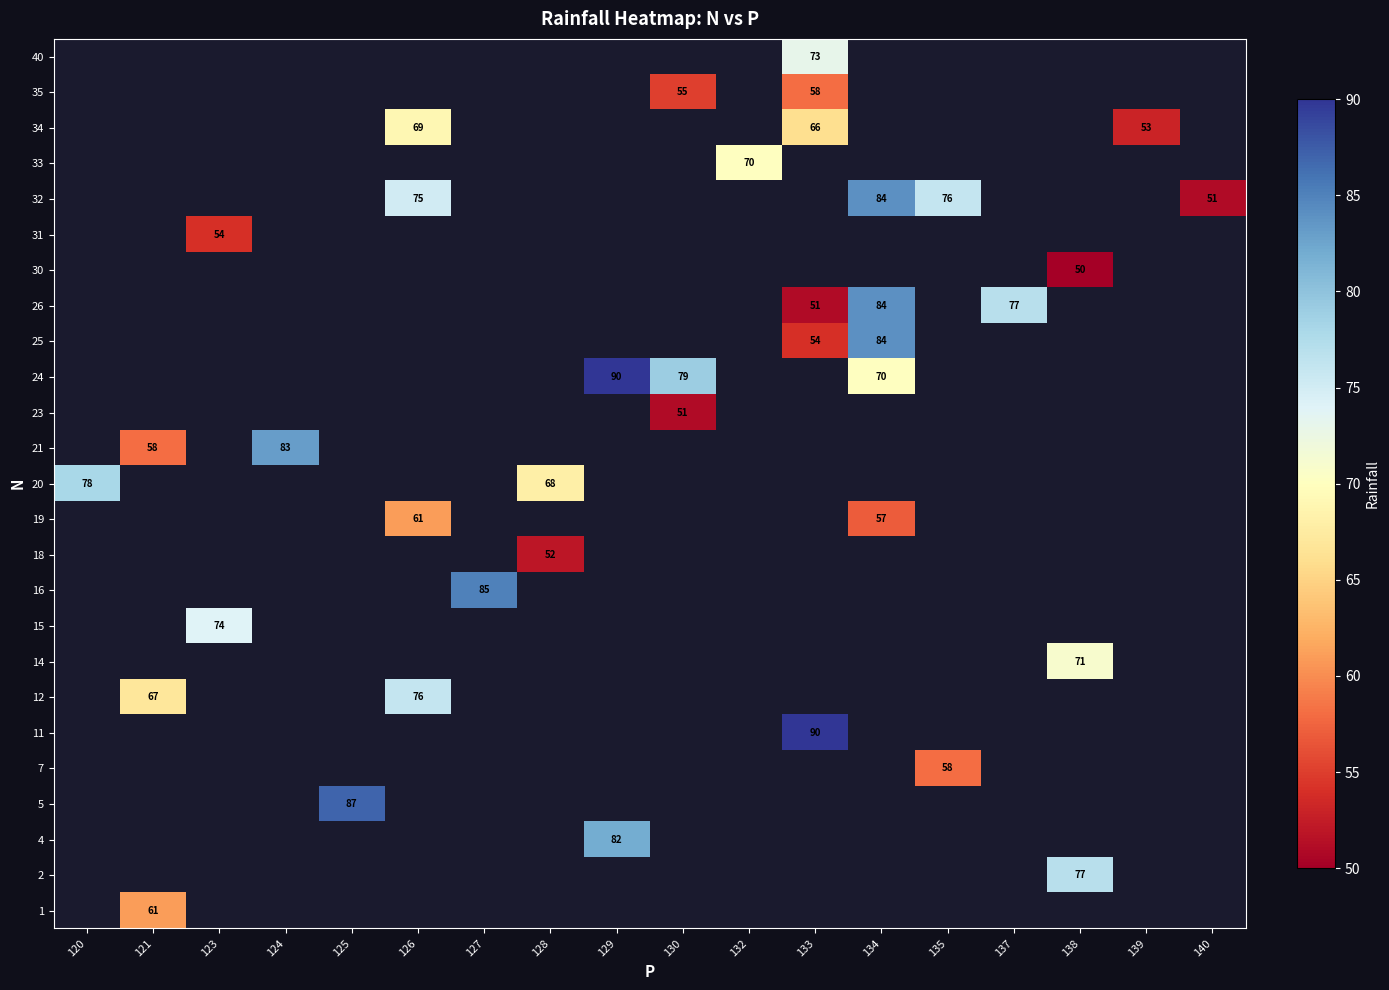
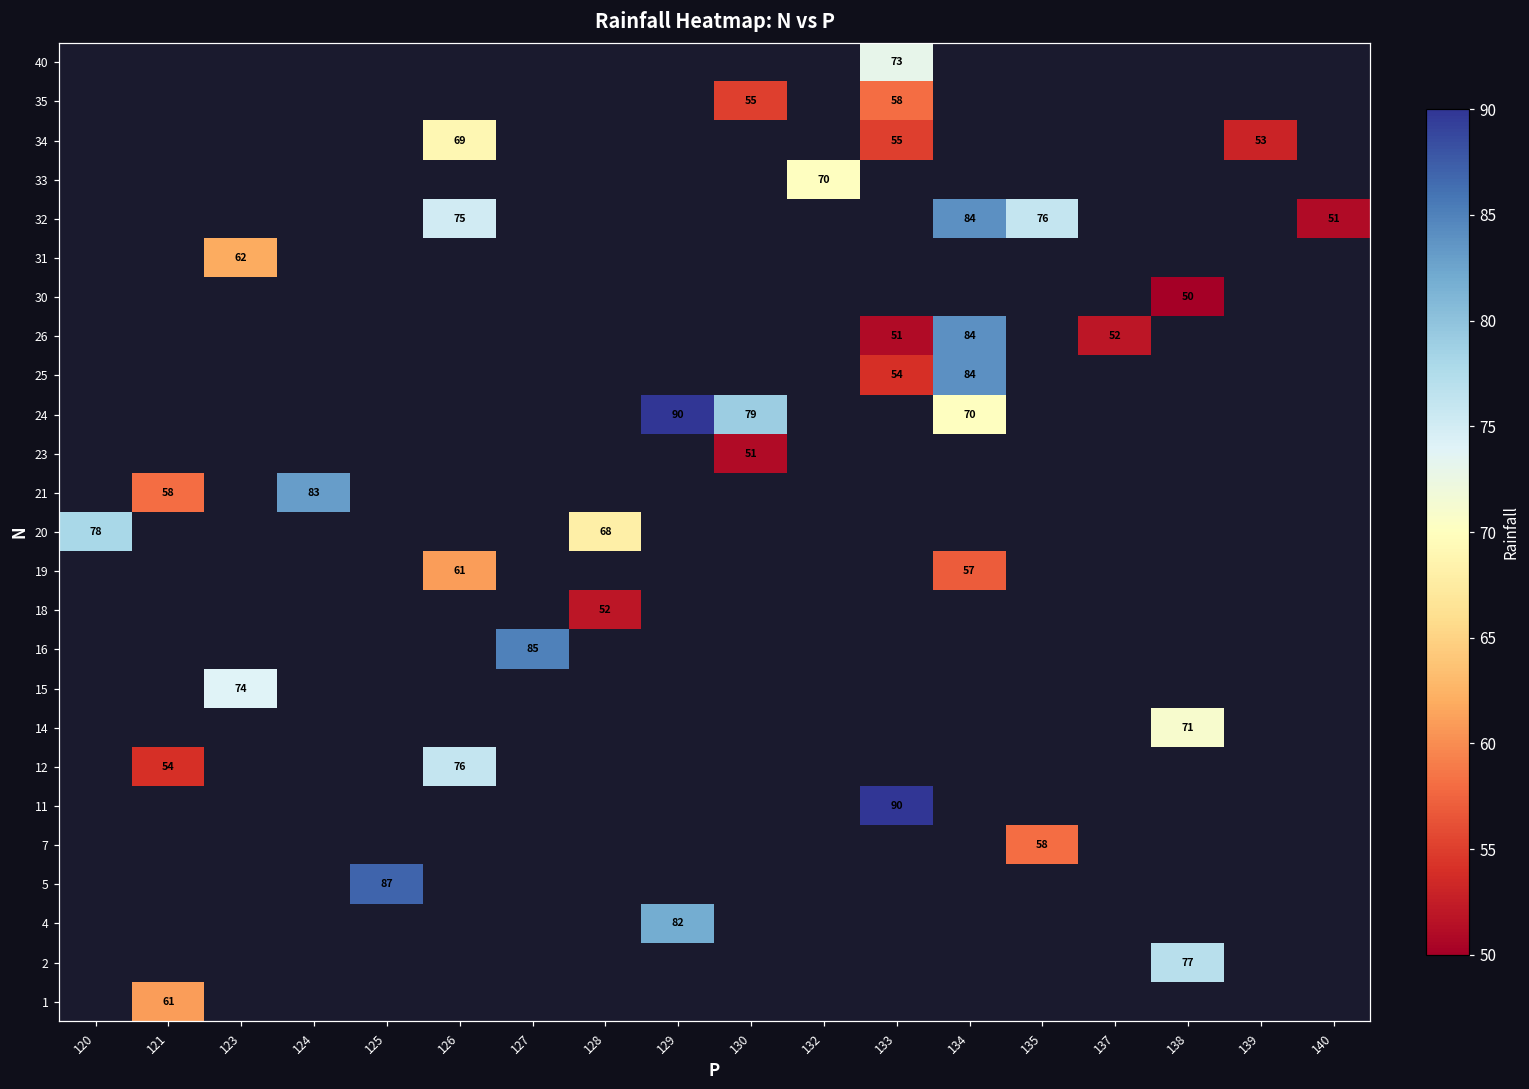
34, 133: 66 -> 55
31, 123: 54 -> 62
26, 137: 77 -> 52
12, 121: 67 -> 54
